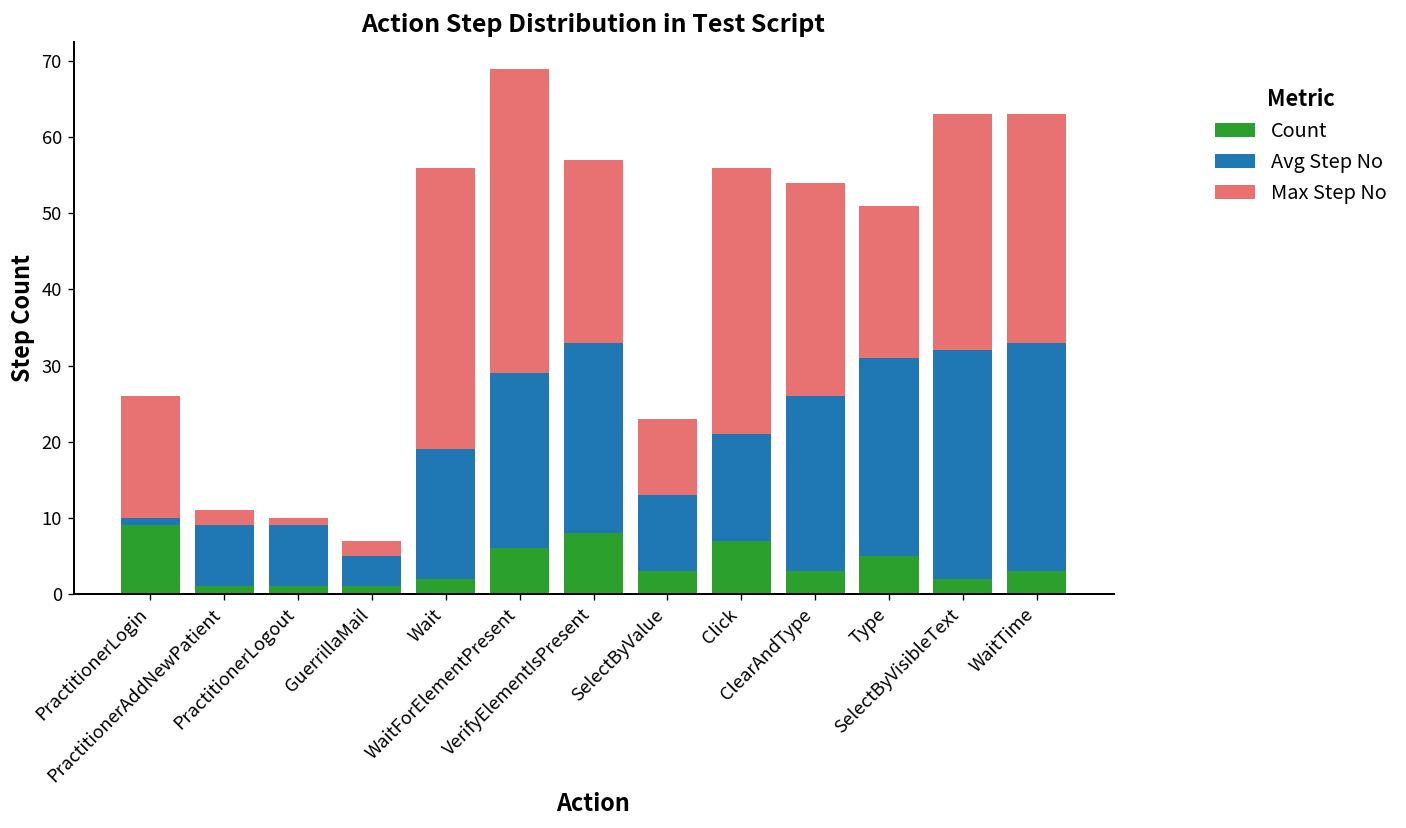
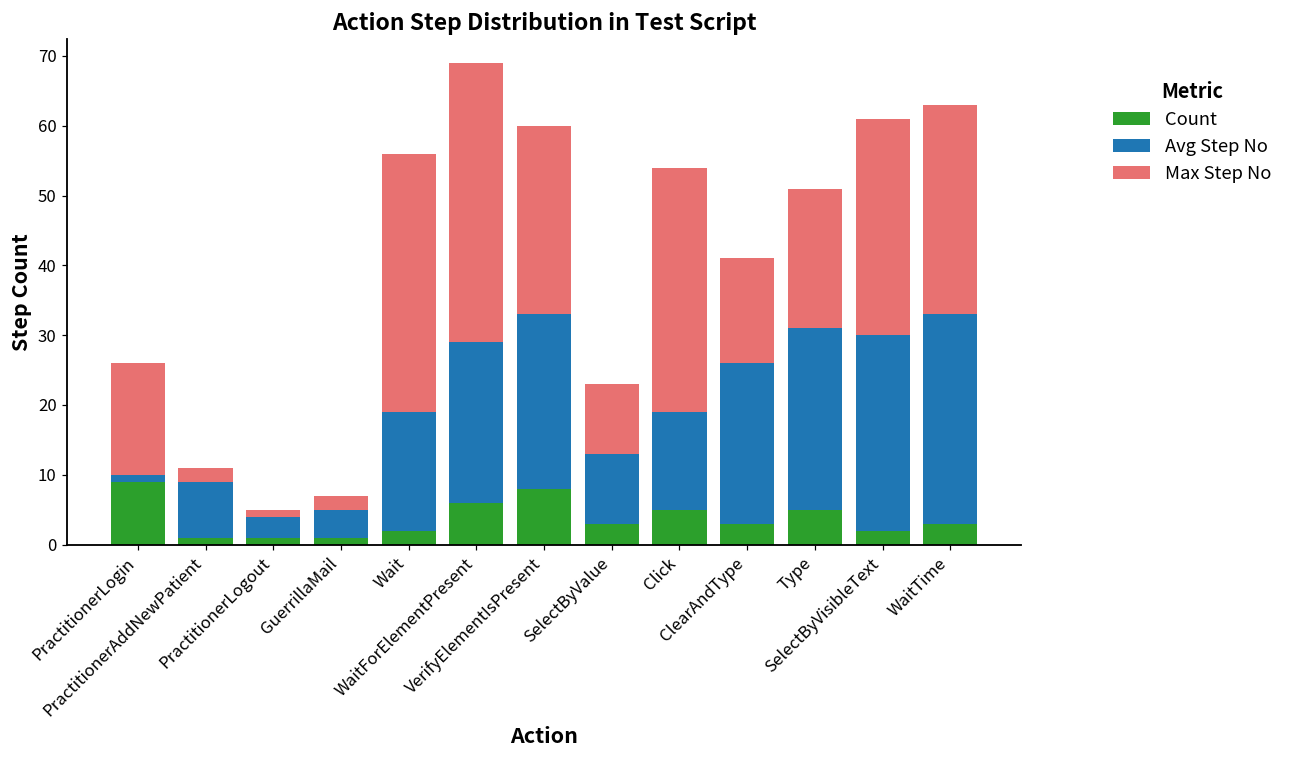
Avg Step No, PractitionerLogout: 8 -> 3
Max Step No, VerifyElementIsPresent: 24 -> 27
Count, Click: 7 -> 5
Max Step No, ClearAndType: 28 -> 15
Avg Step No, SelectByVisibleText: 30 -> 28
